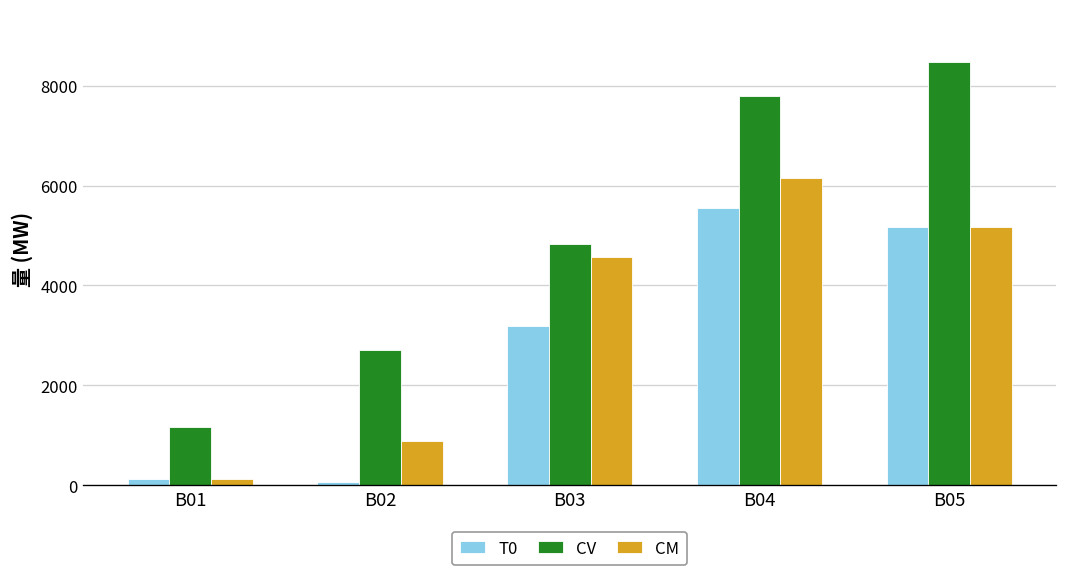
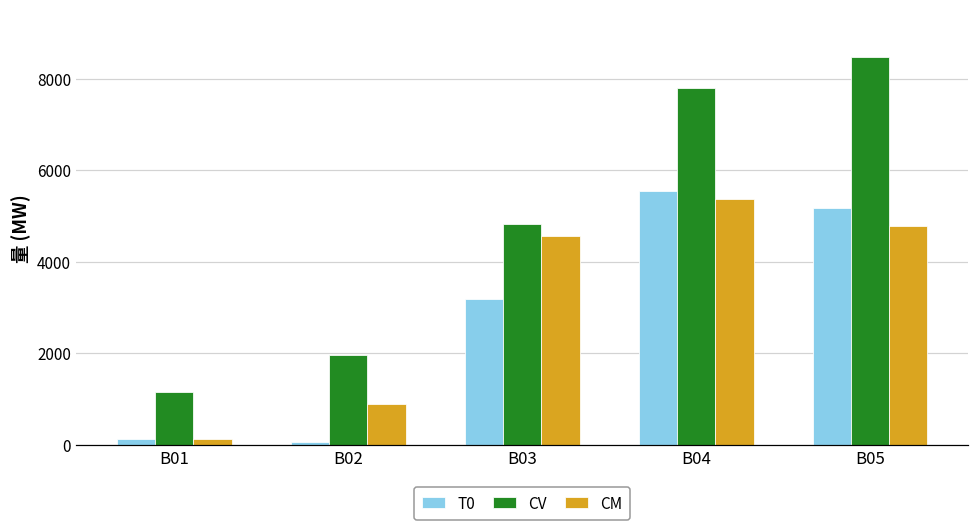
CV, B02: 2700 -> 2000
CM, B04: 6200 -> 5400
CM, B05: 5200 -> 4800
